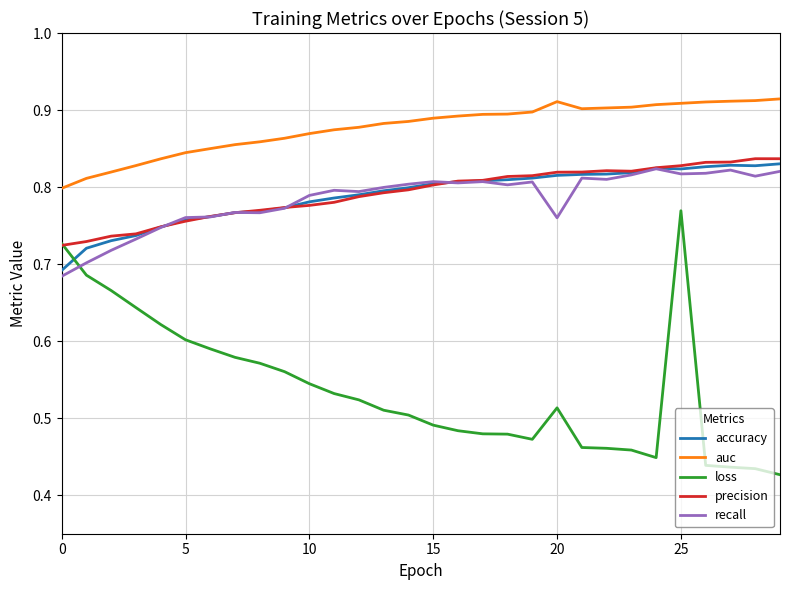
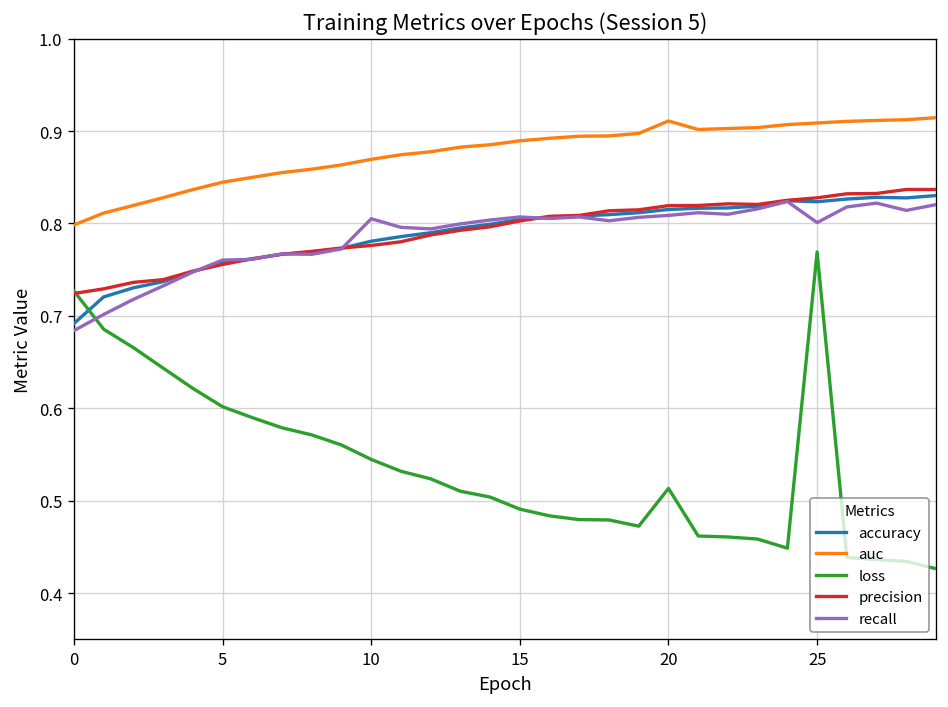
recall, 10: 0.79 -> 0.81
recall, 20: 0.76 -> 0.81
recall, 25: 0.82 -> 0.80
